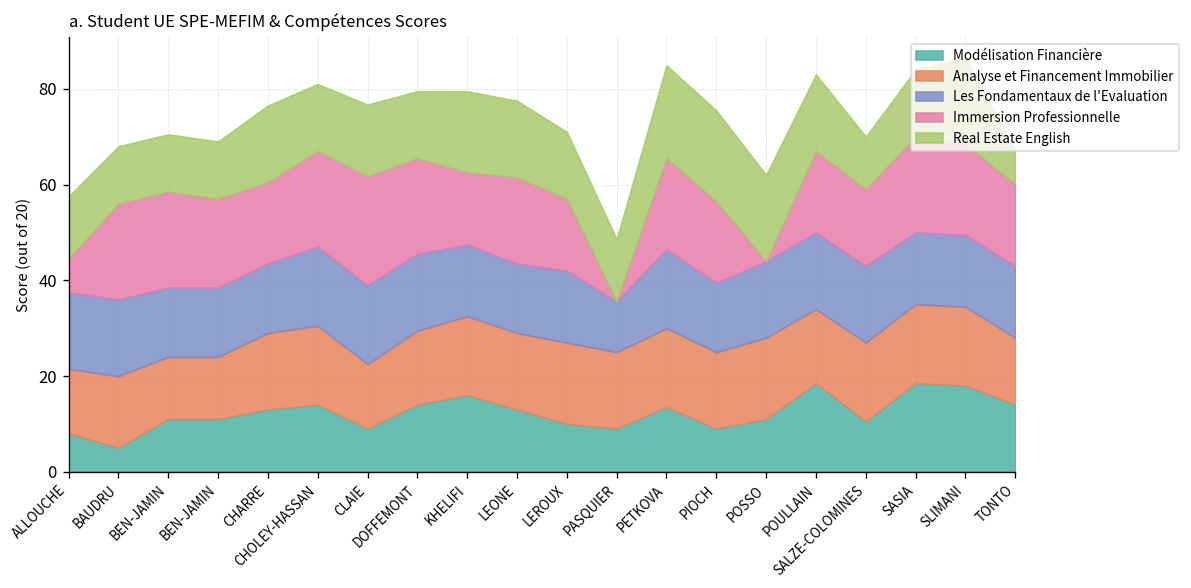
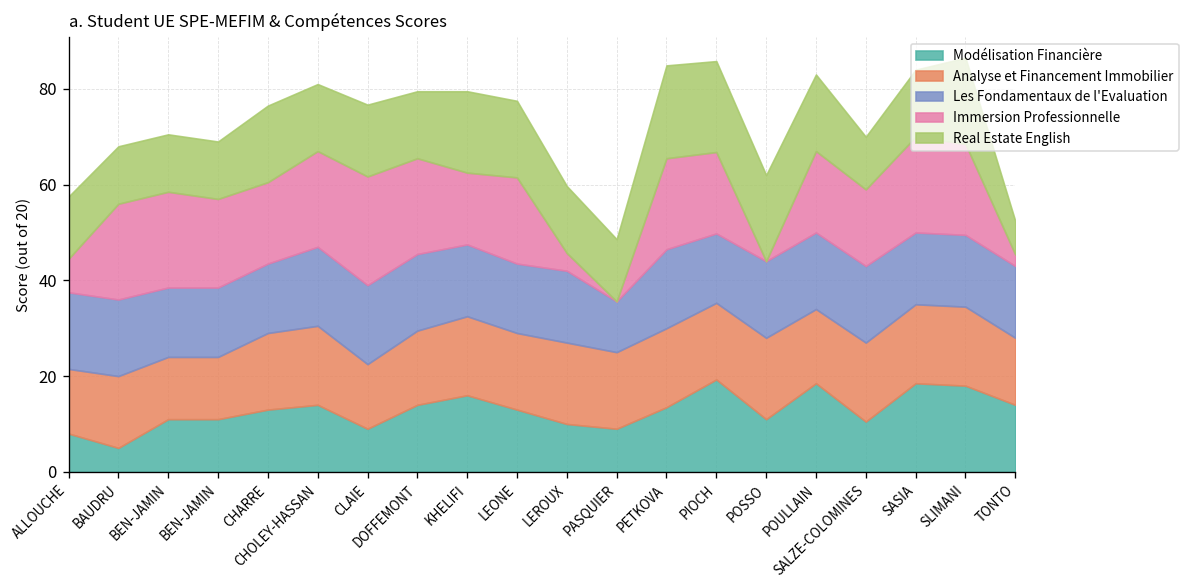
Immersion Professionnelle, LEROUX: 15 -> 4
Modélisation Financière, PIOCH: 9 -> 19
Immersion Professionnelle, TONTO: 17 -> 2
